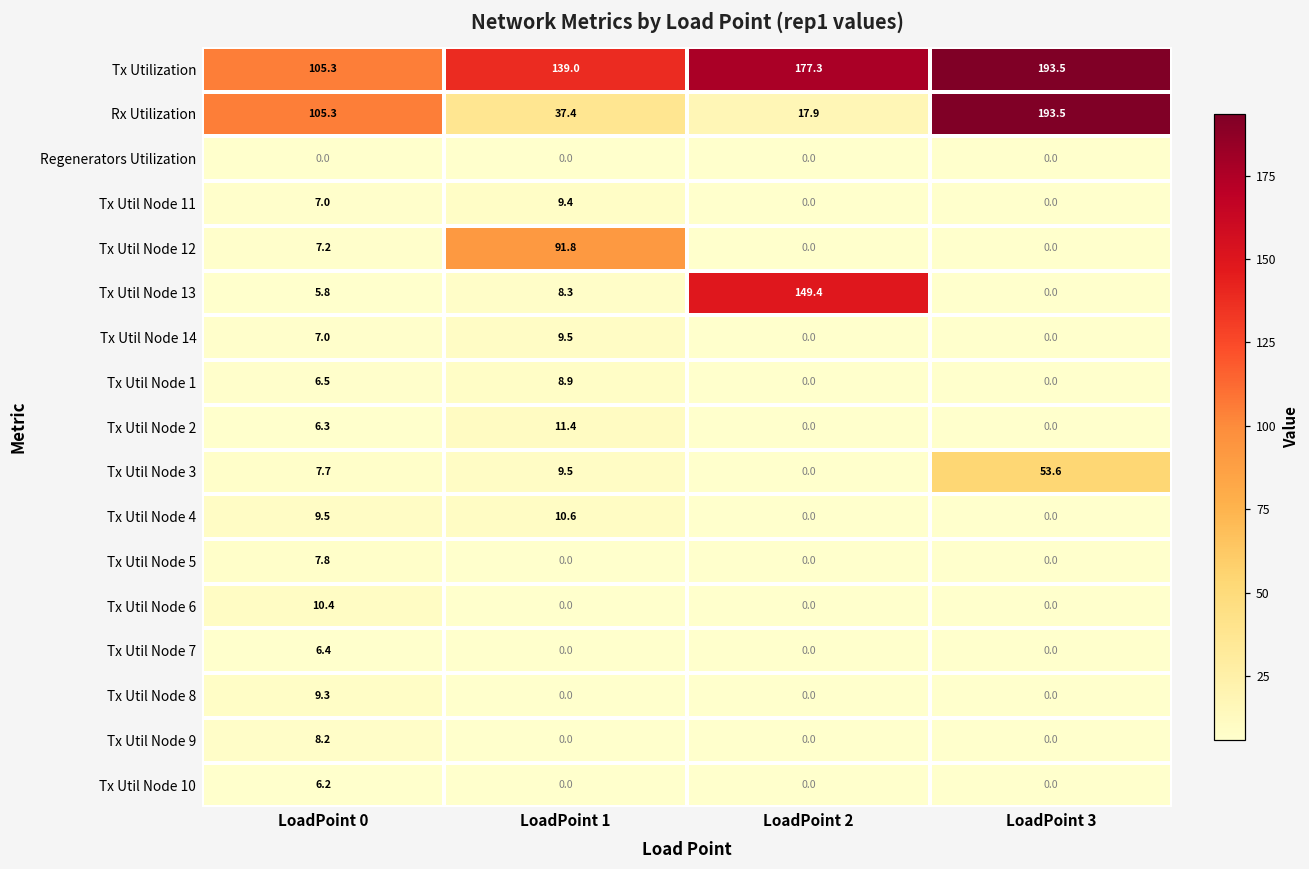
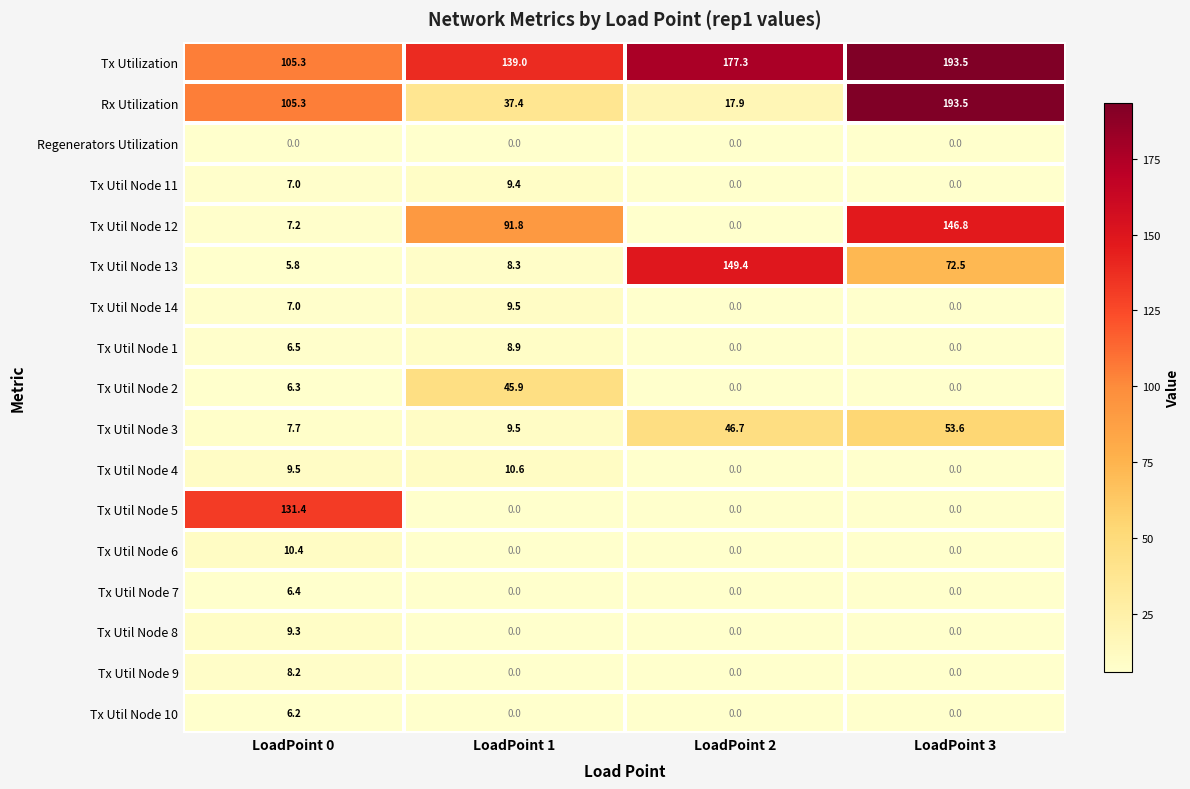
Tx Util Node 12, LoadPoint 3: 0.0 -> 146.8
Tx Util Node 13, LoadPoint 3: 0.0 -> 72.5
Tx Util Node 2, LoadPoint 1: 11.4 -> 45.9
Tx Util Node 3, LoadPoint 2: 0.0 -> 46.7
Tx Util Node 5, LoadPoint 0: 7.8 -> 131.4
